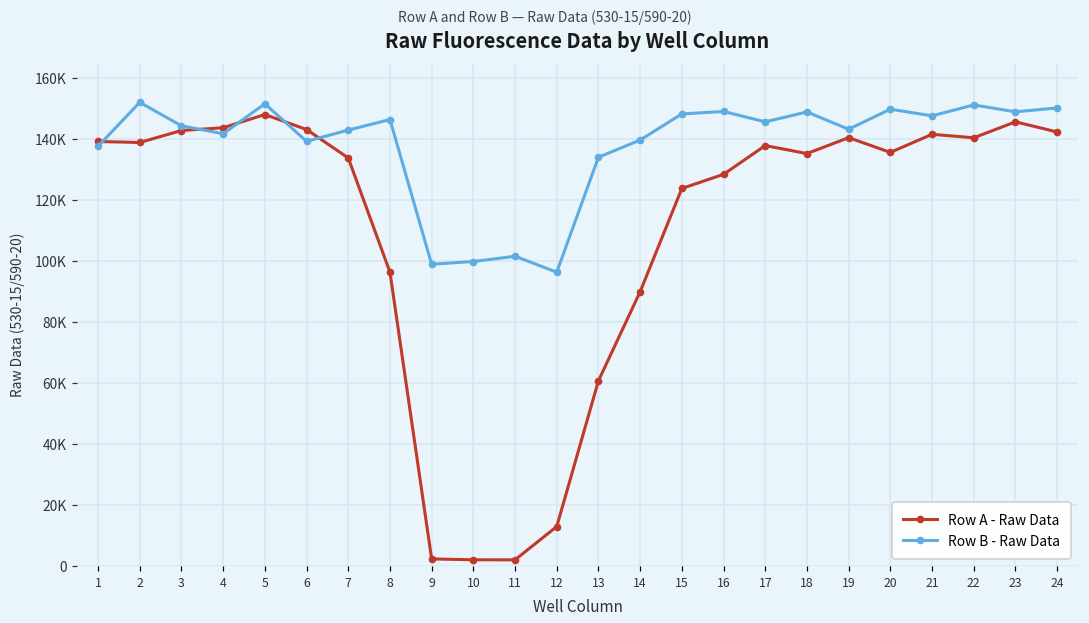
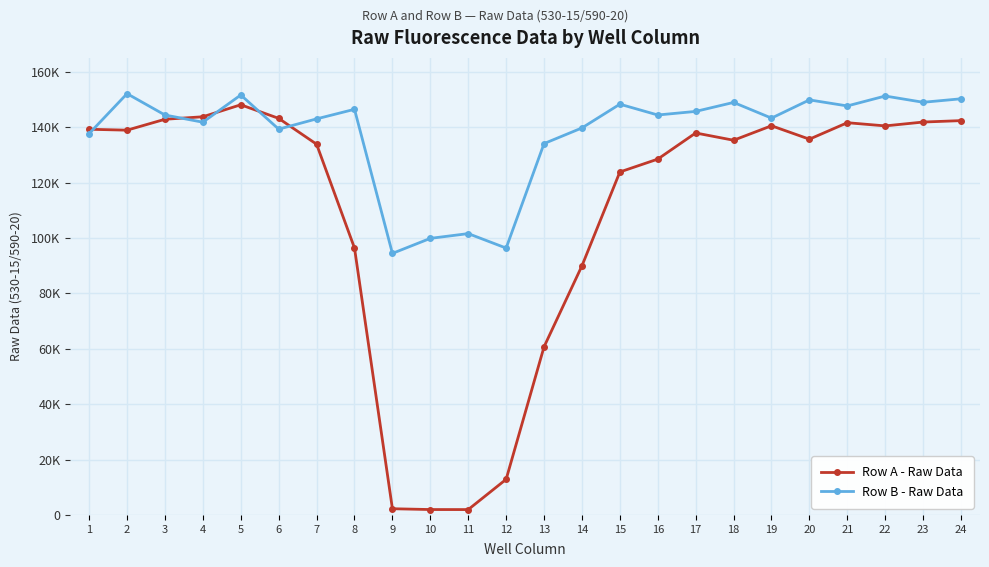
Row B - Raw Data, 9: 99000 -> 94000
Row B - Raw Data, 16: 149000 -> 144000
Row A - Raw Data, 23: 146000 -> 142000
